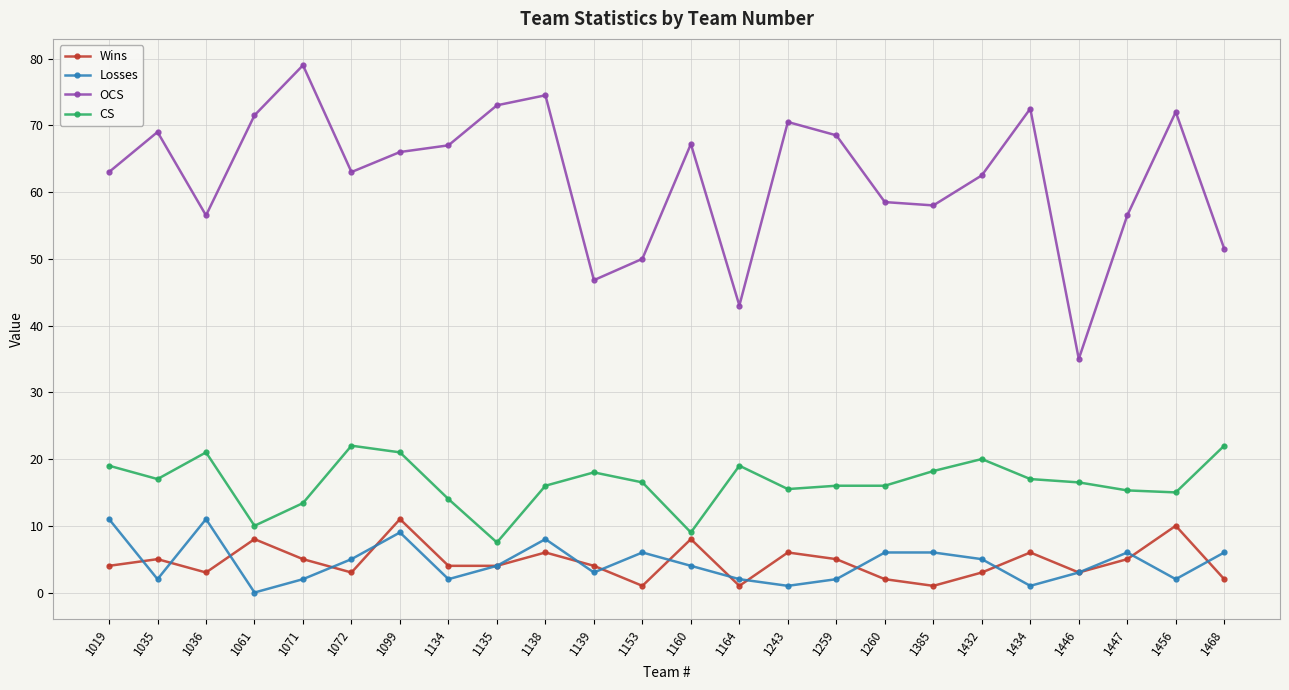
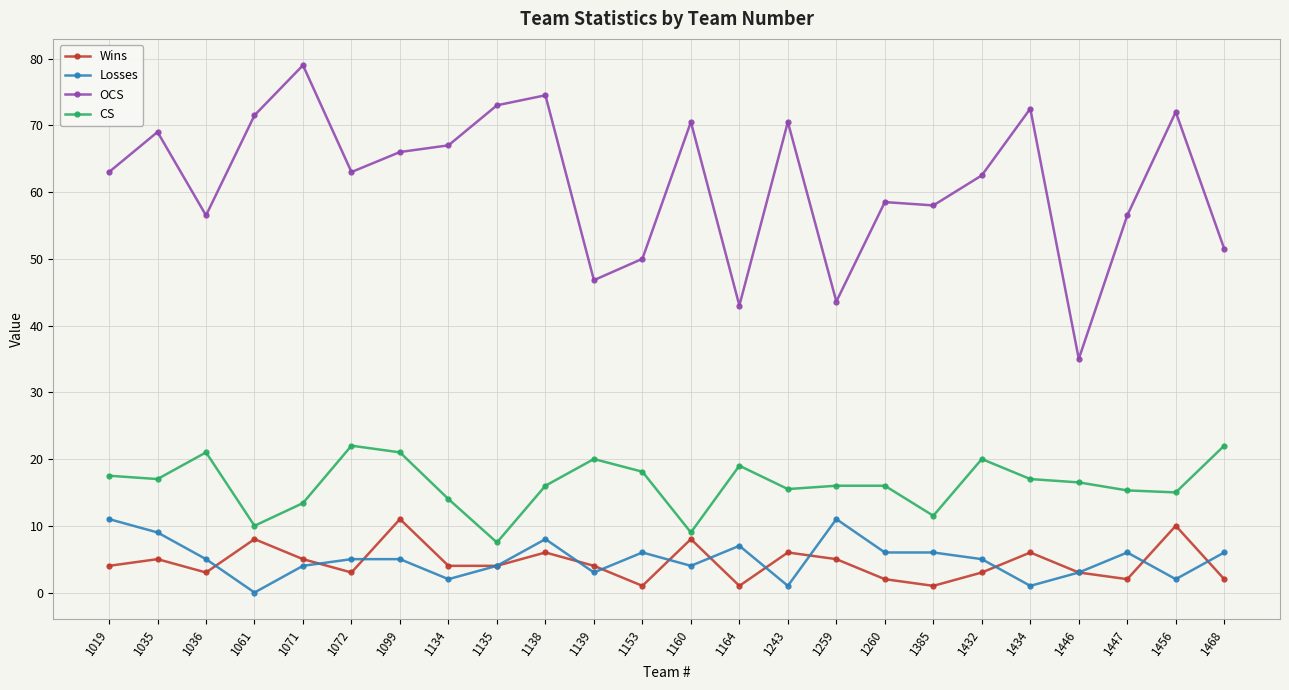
CS, 1019: 19 -> 18
Losses, 1035: 2 -> 9
Losses, 1036: 11 -> 5
Losses, 1071: 2 -> 4
Losses, 1099: 9 -> 5
CS, 1139: 18 -> 20
CS, 1153: 17 -> 18
OCS, 1160: 67 -> 71
Losses, 1164: 2 -> 7
Losses, 1259: 2 -> 11
OCS, 1259: 69 -> 44
CS, 1385: 18 -> 12
Wins, 1447: 5 -> 2
